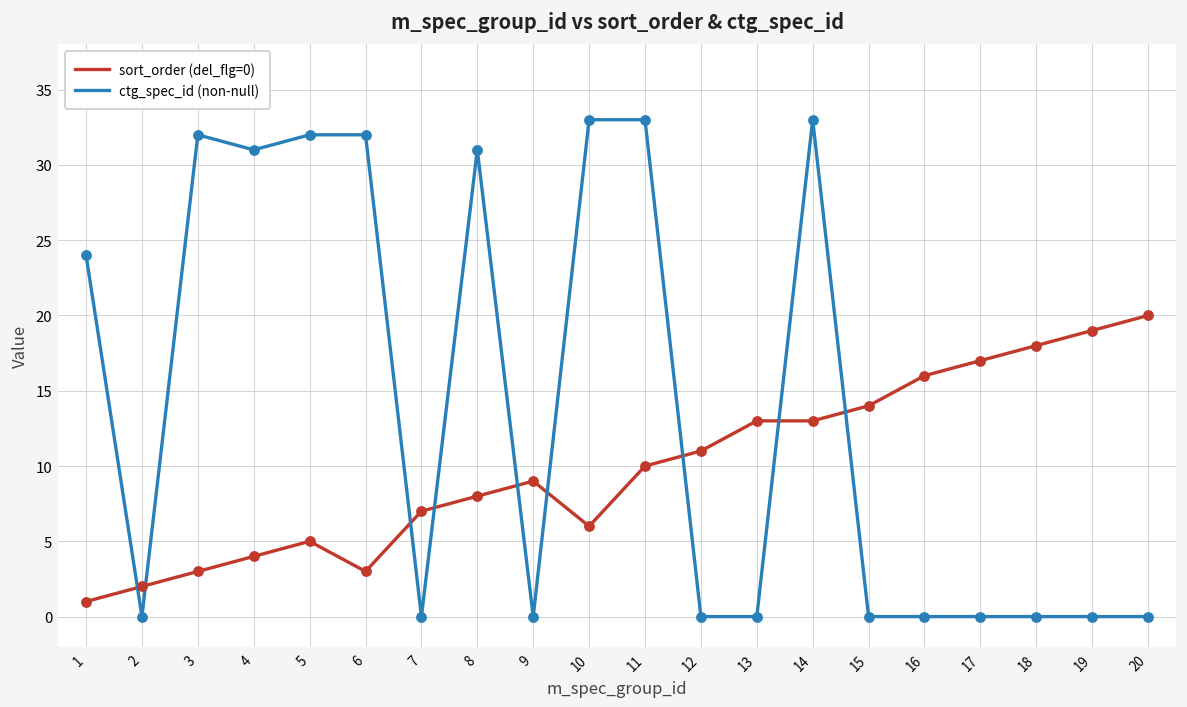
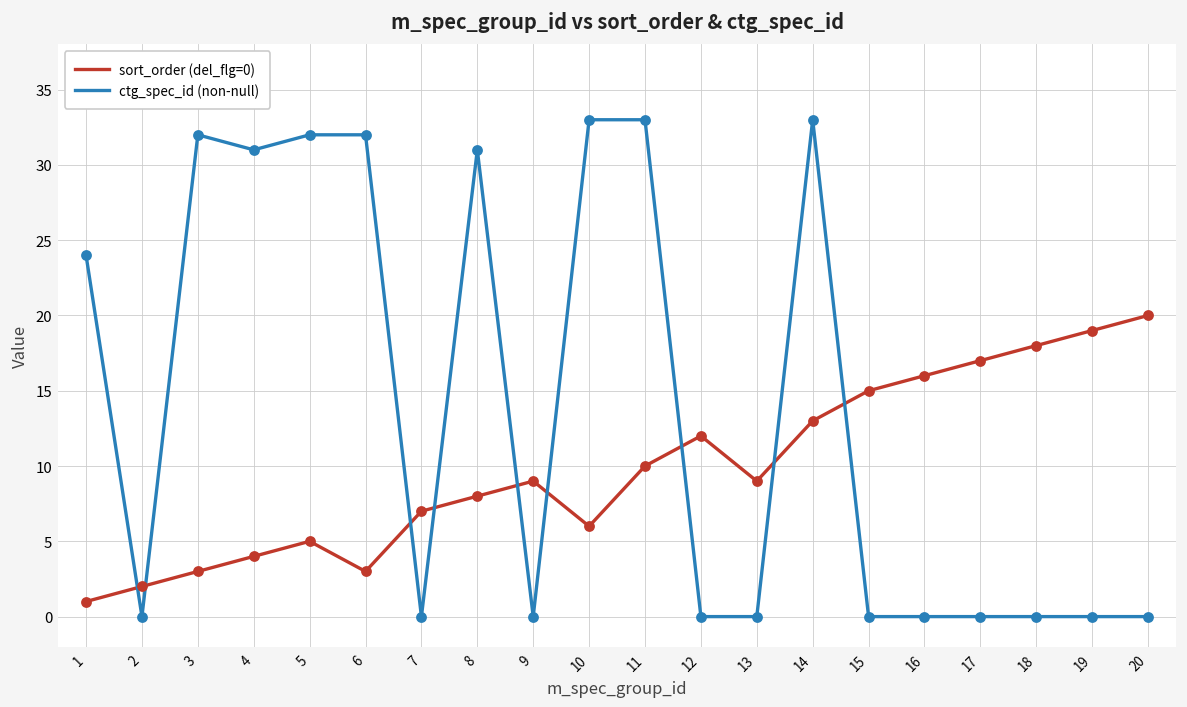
sort_order (del_flg=0), 12: 11 -> 12
sort_order (del_flg=0), 13: 13 -> 9
sort_order (del_flg=0), 15: 14 -> 15
